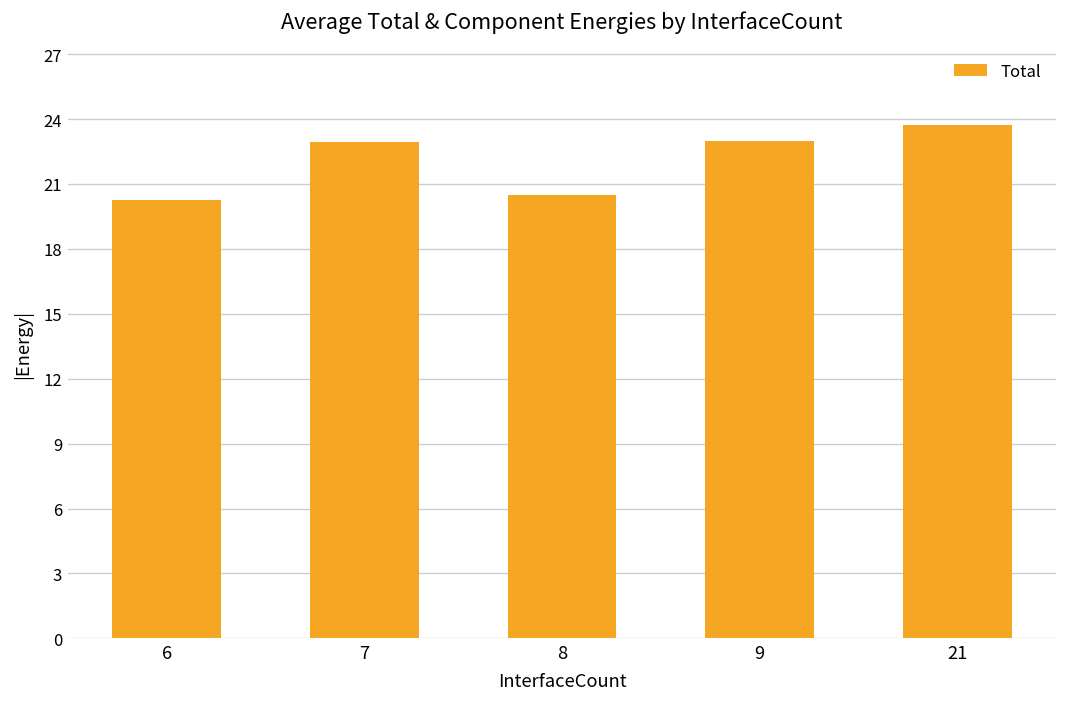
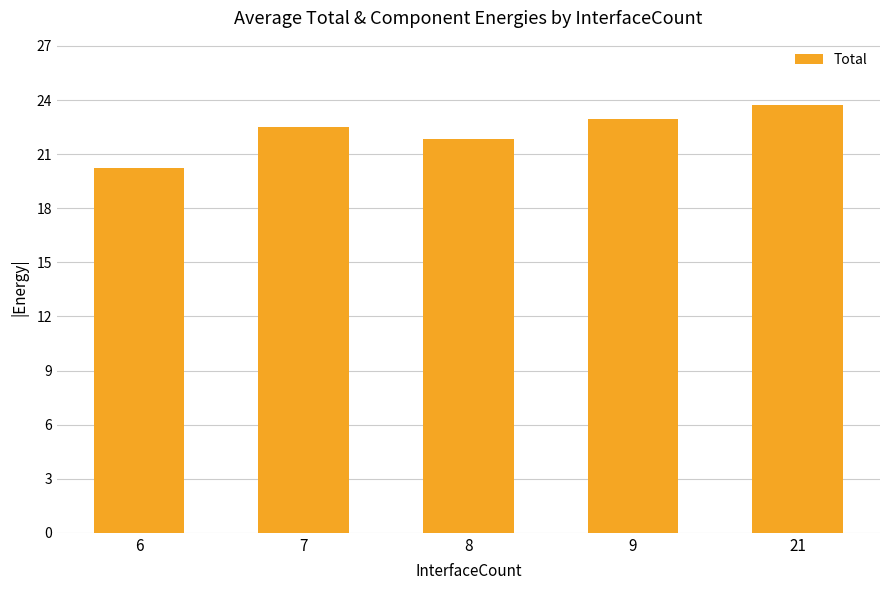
7: 22.9 -> 22.5
8: 20.5 -> 21.8
